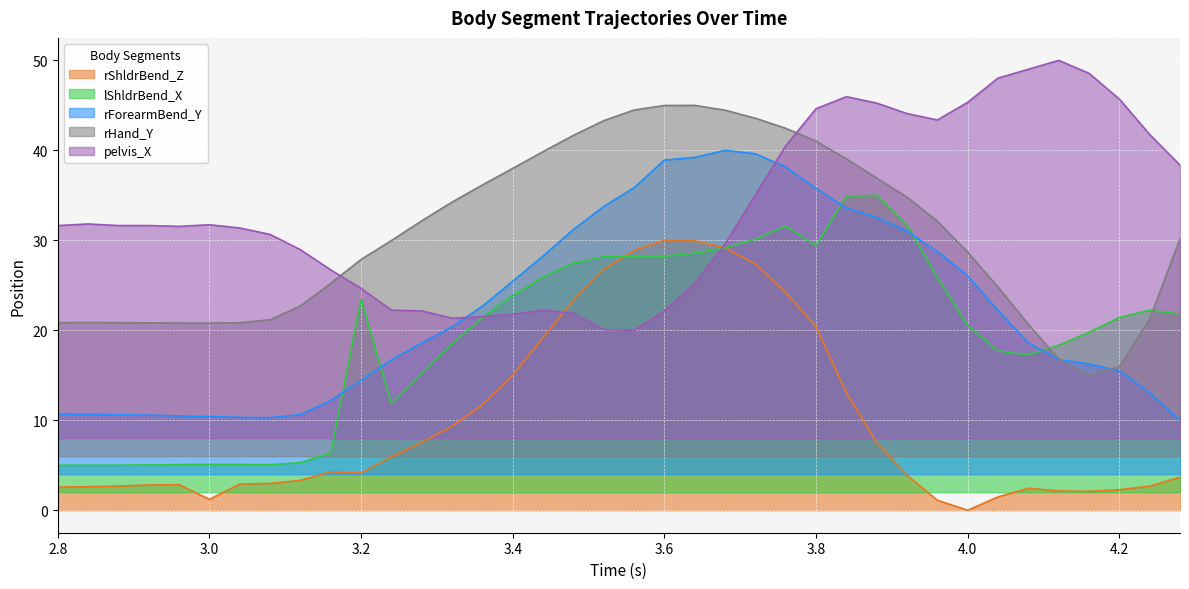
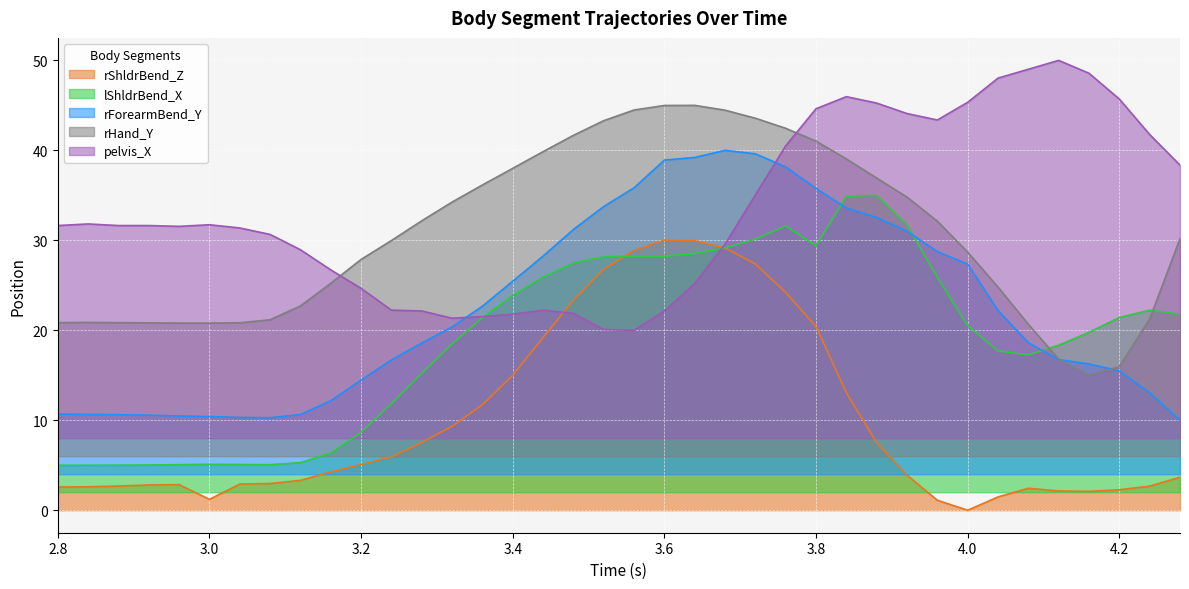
rShldrBend_Z, 3.2: 4 -> 5
lShldrBend_X, 3.2: 23 -> 9
rForearmBend_Y, 4.0: 26 -> 27
